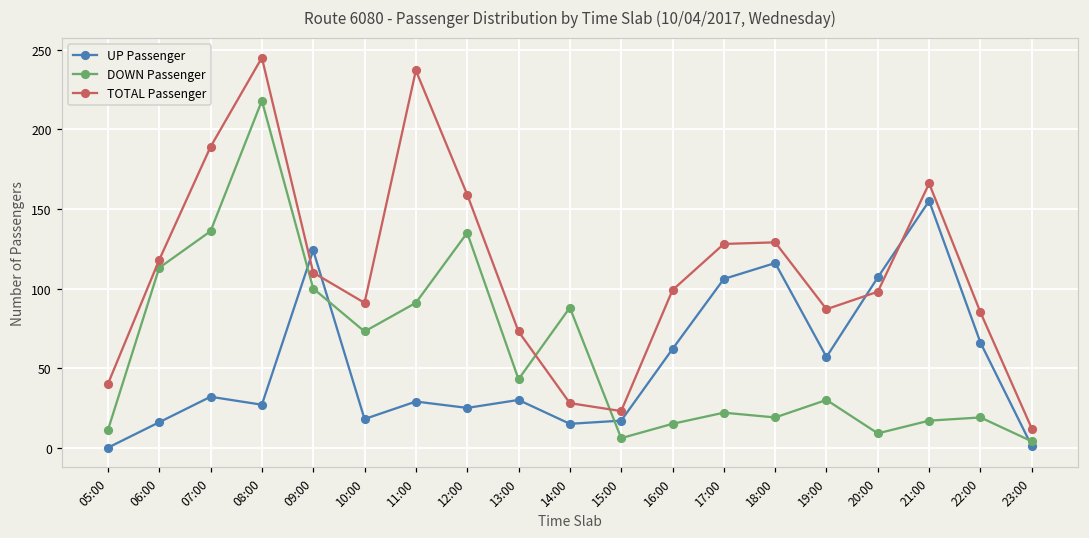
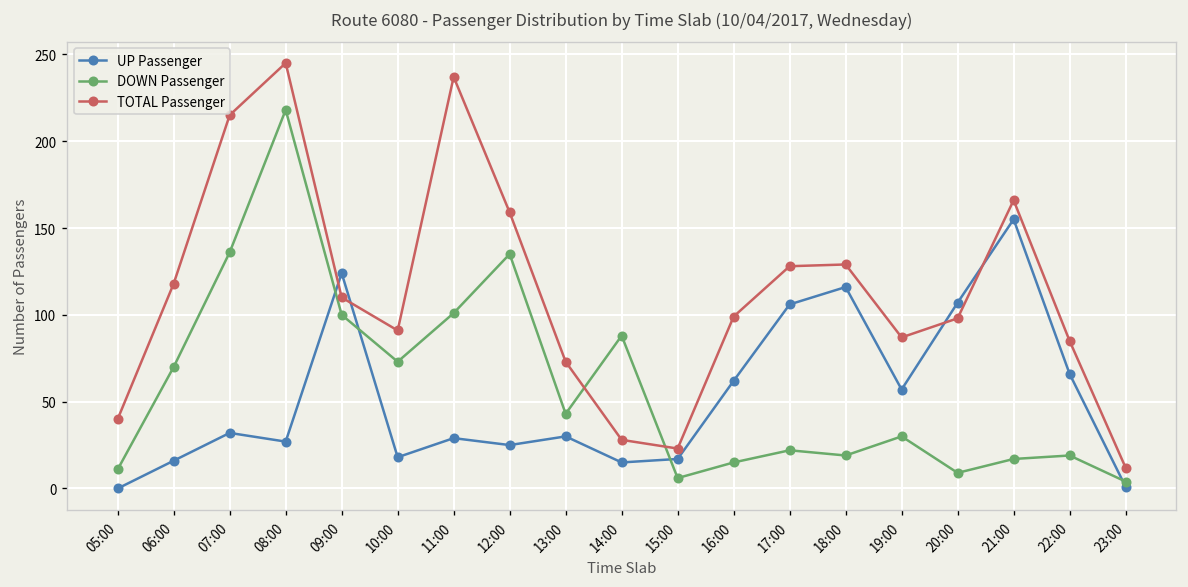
DOWN Passenger, 06:00: 113 -> 70
TOTAL Passenger, 07:00: 189 -> 215
DOWN Passenger, 11:00: 91 -> 101
